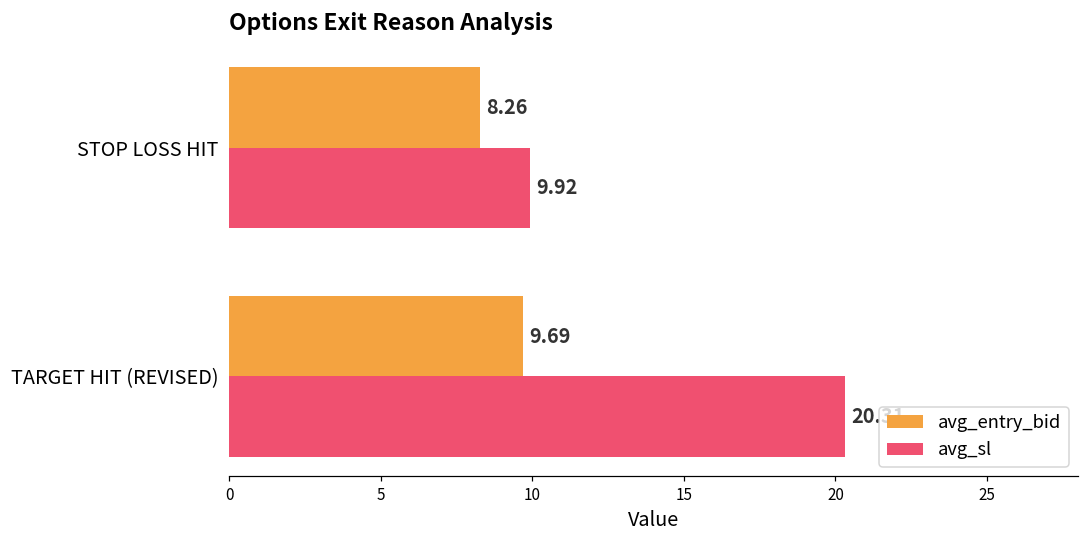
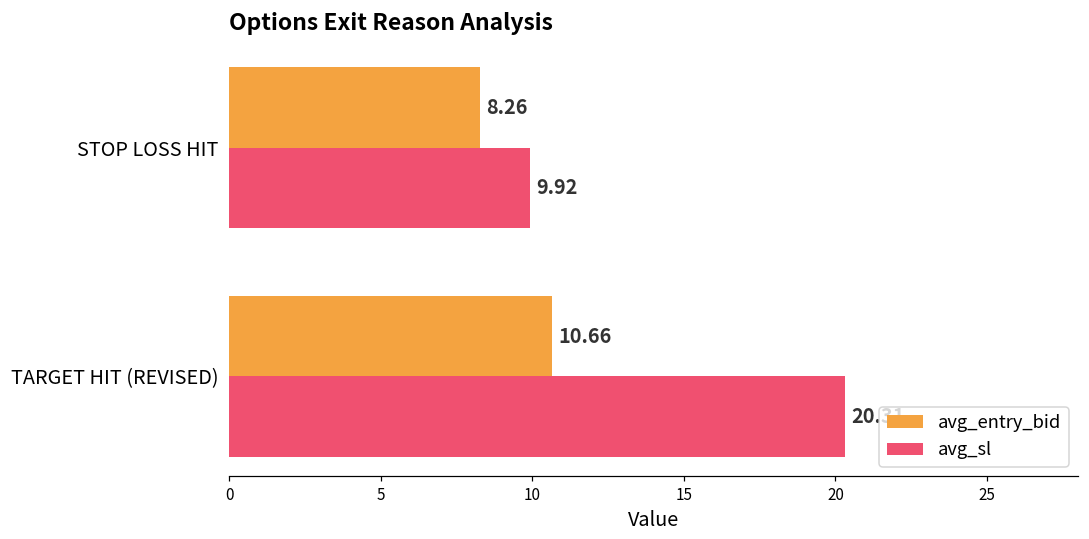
avg_entry_bid, TARGET HIT (REVISED): 9.69 -> 10.66
